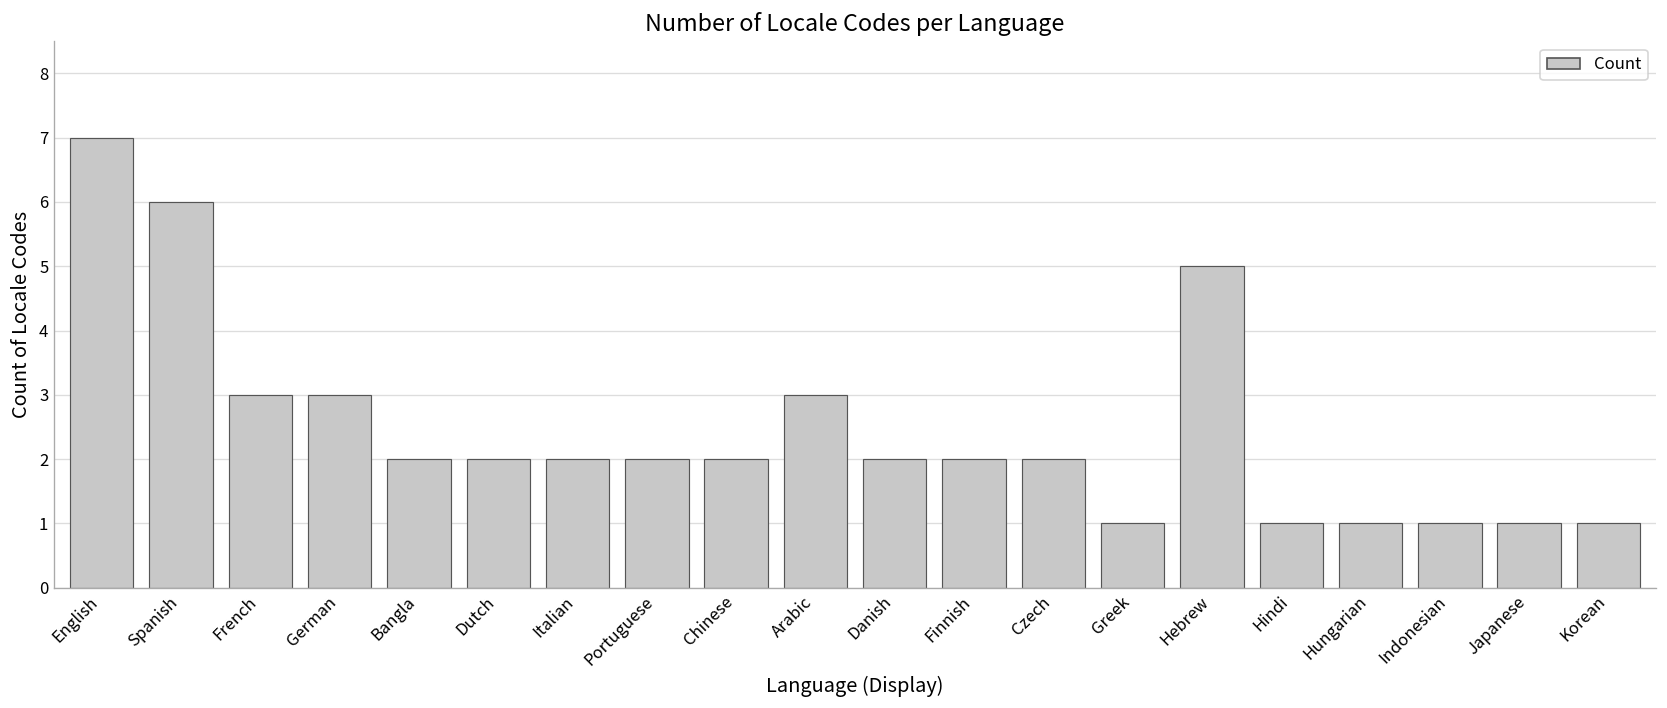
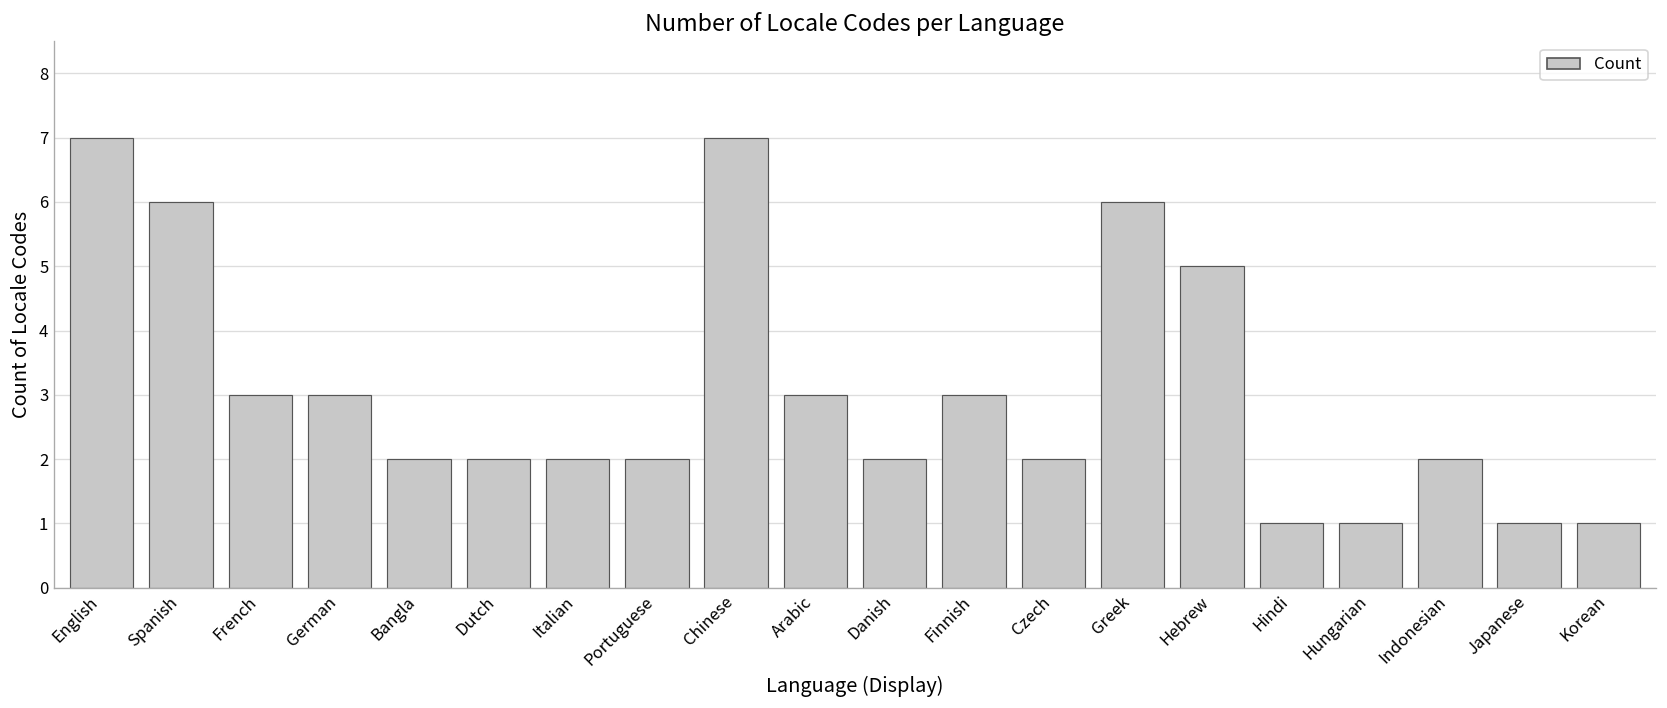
Chinese: 2 -> 7
Finnish: 2 -> 3
Greek: 1 -> 6
Indonesian: 1 -> 2
